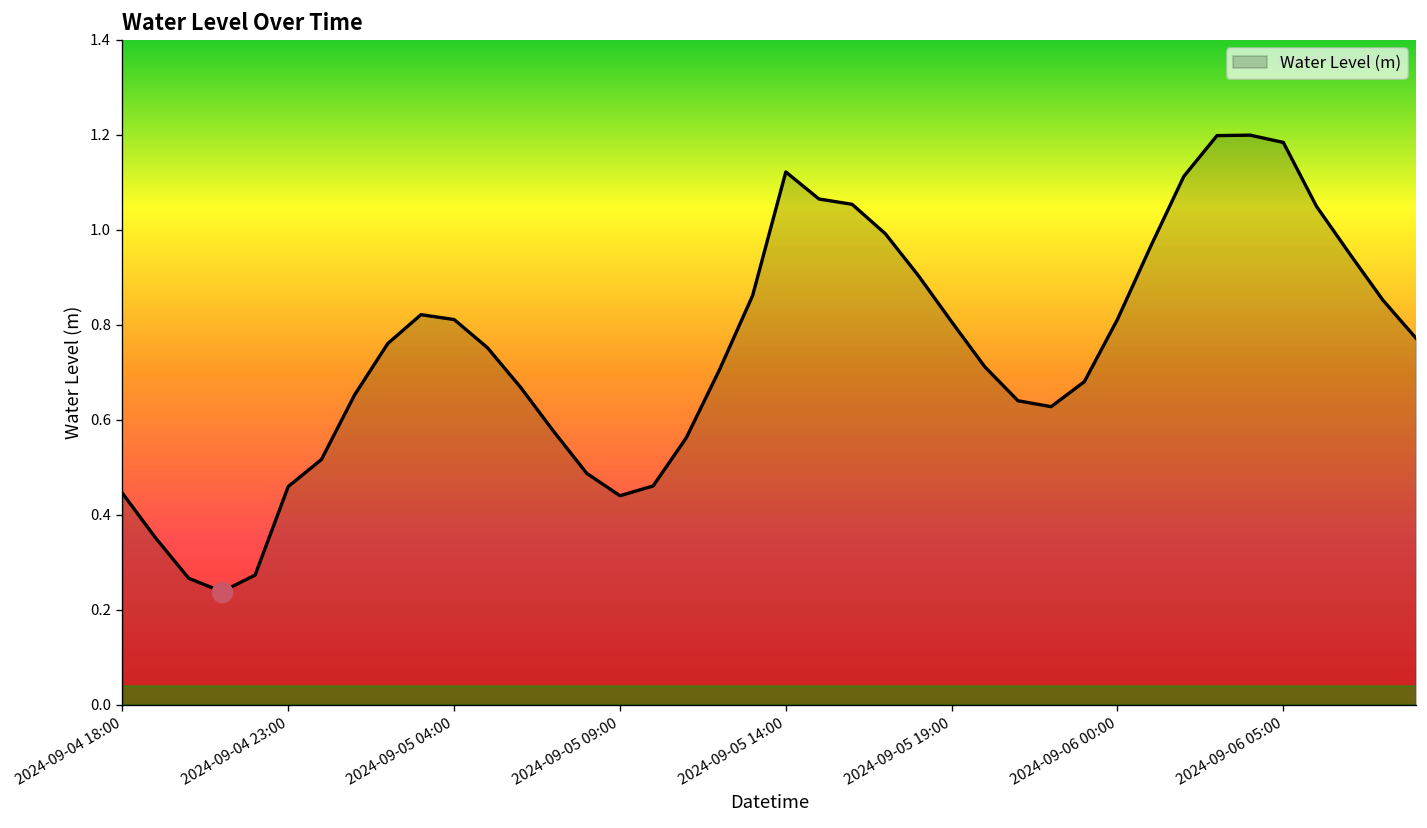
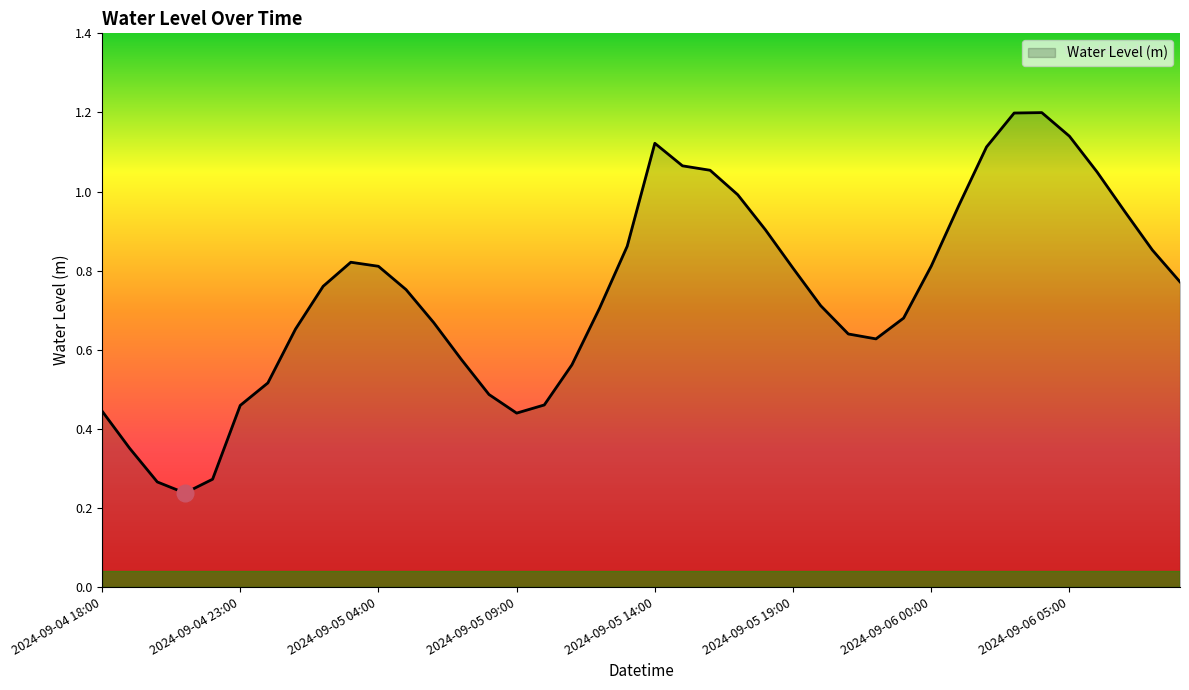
Water Level (m), 2024-09-06 05:00: 1.18 -> 1.14
